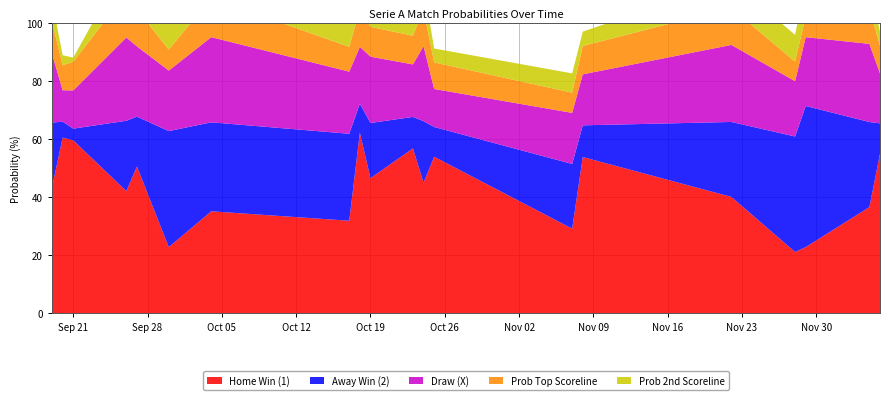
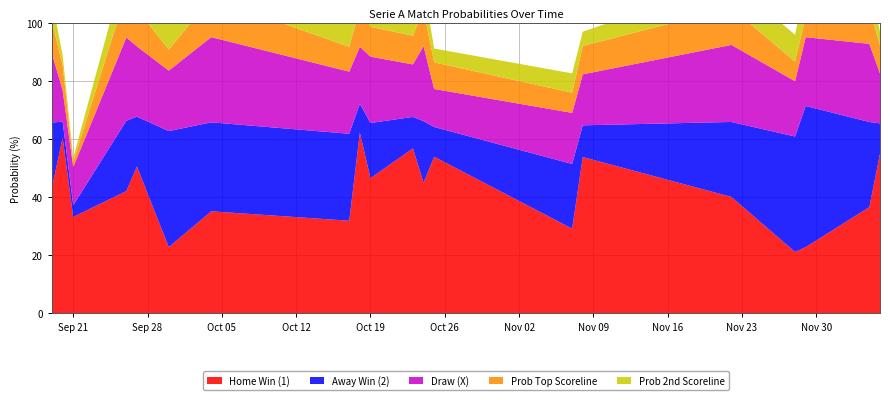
Home Win (1), Sep 21: 60 -> 33
Prob Top Scoreline, Sep 21: 10 -> 2
